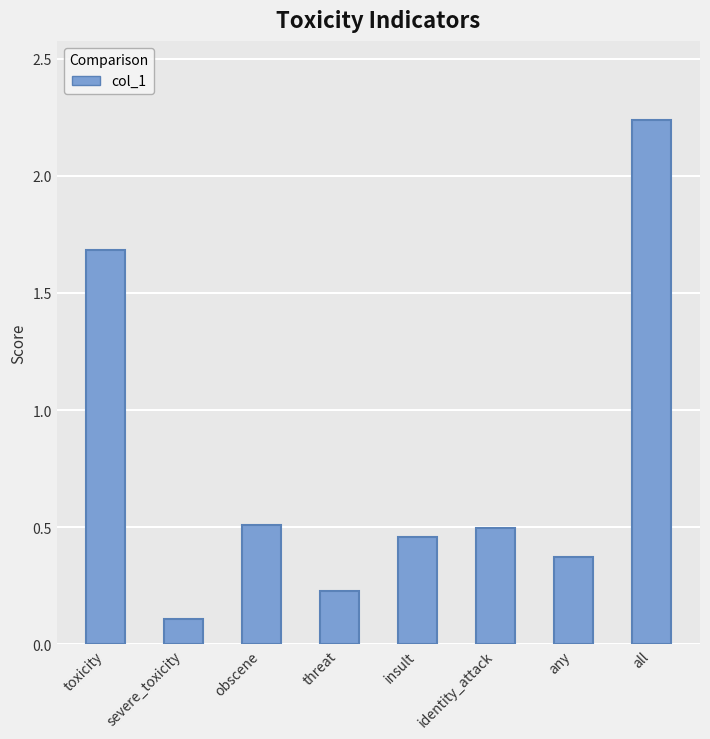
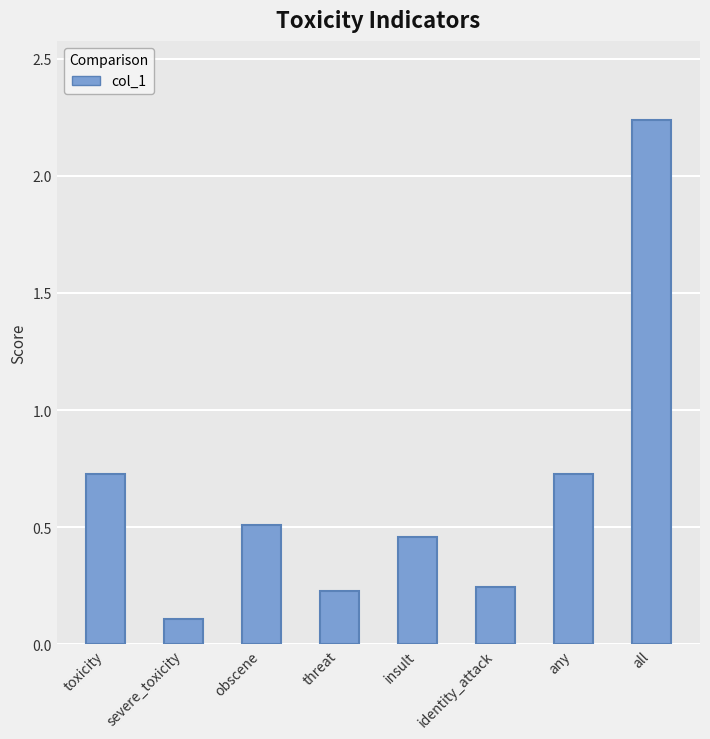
toxicity: 1.68 -> 0.73
identity_attack: 0.49 -> 0.24
any: 0.37 -> 0.73
